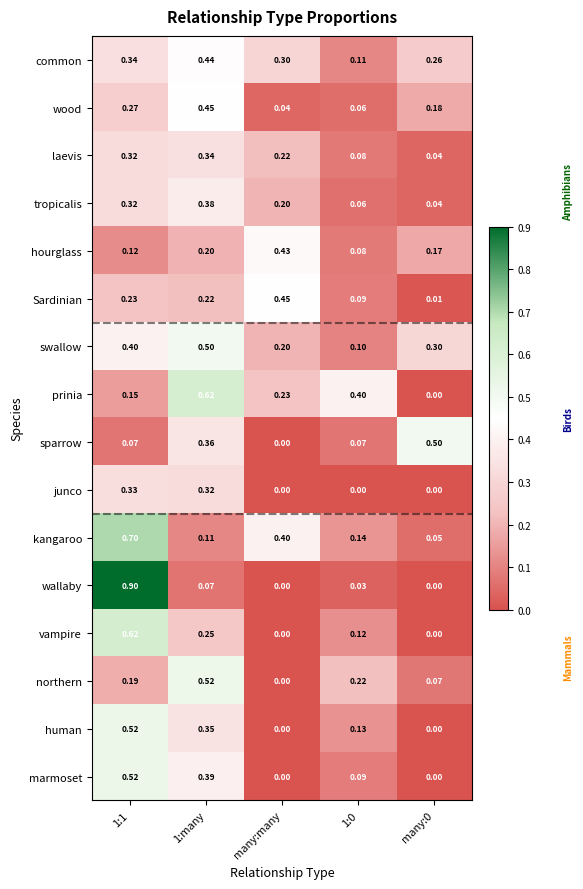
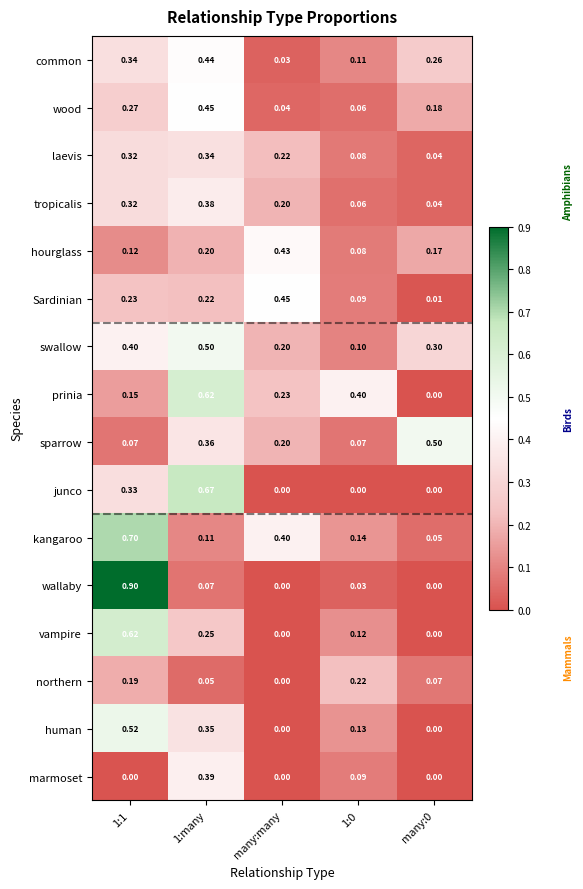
common, many:many: 0.30 -> 0.03
sparrow, many:many: 0.00 -> 0.20
junco, 1:many: 0.32 -> 0.67
northern, 1:many: 0.52 -> 0.05
marmoset, 1:1: 0.52 -> 0.00
